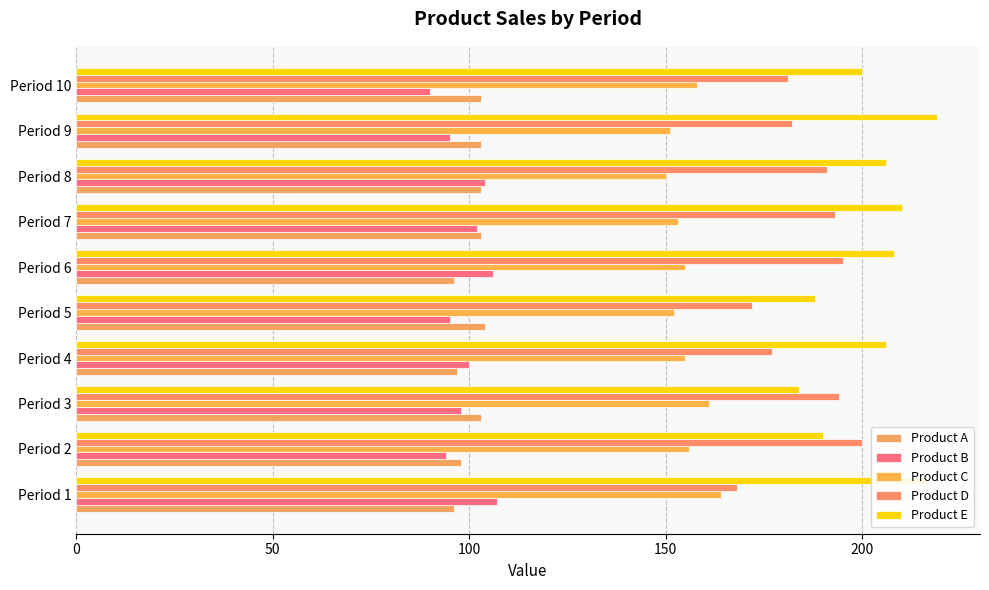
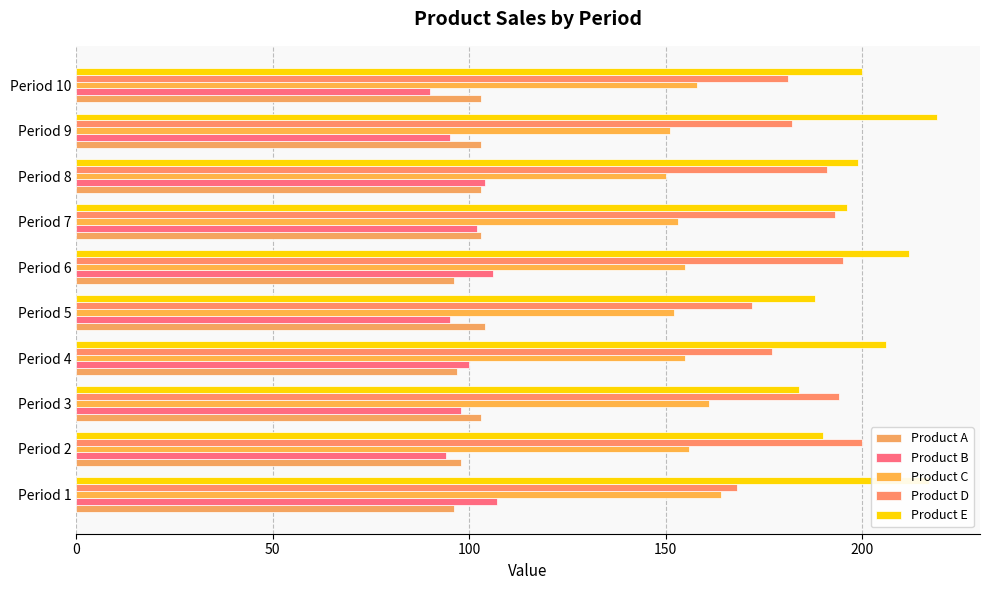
Product E, Period 8: 206 -> 199
Product E, Period 7: 210 -> 196
Product E, Period 6: 208 -> 212
